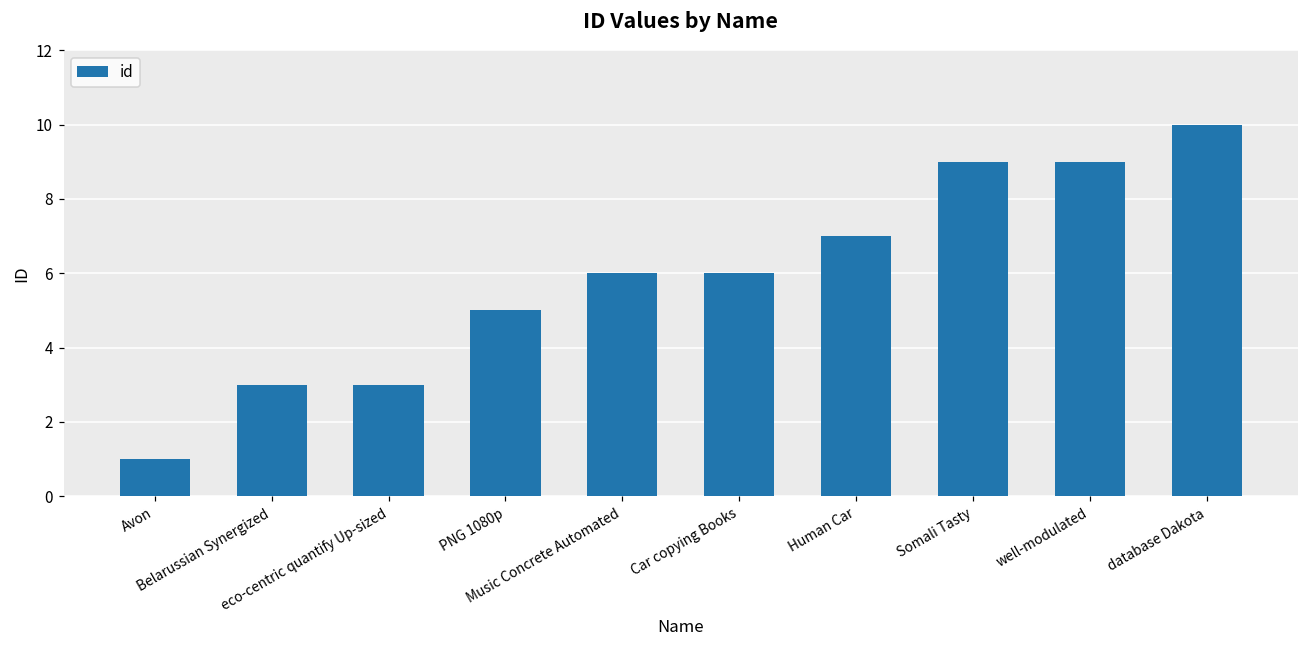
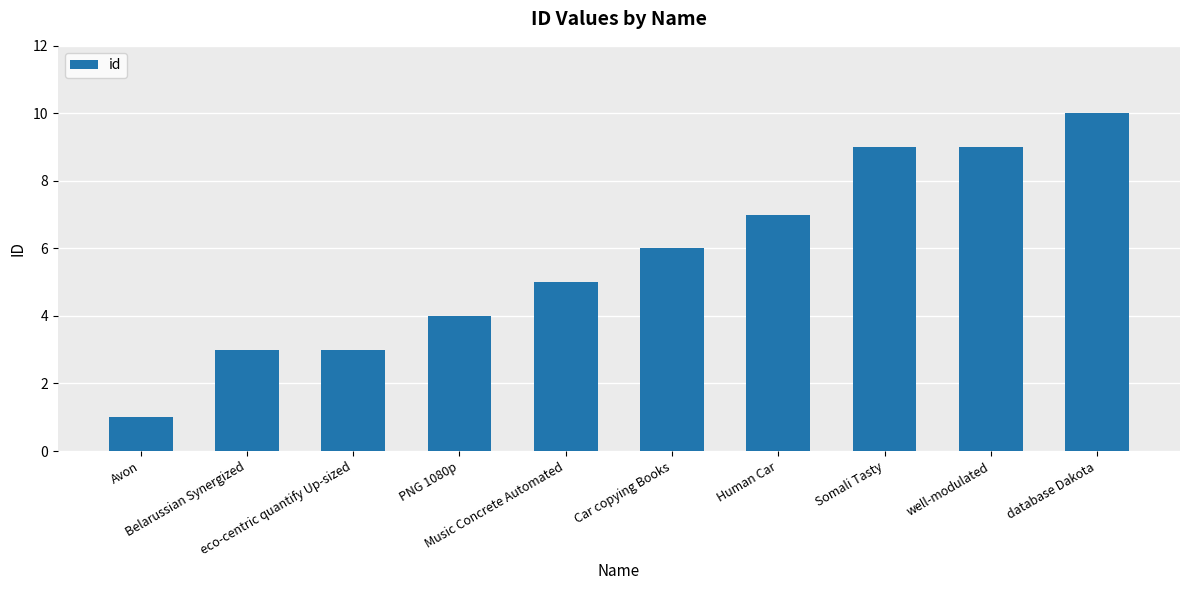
PNG 1080p: 5 -> 4
Music Concrete Automated: 6 -> 5
